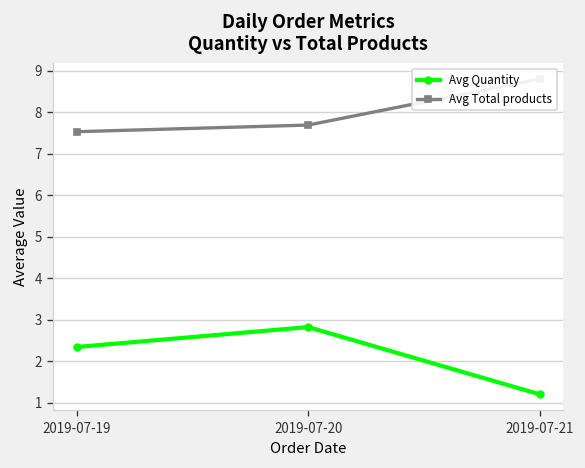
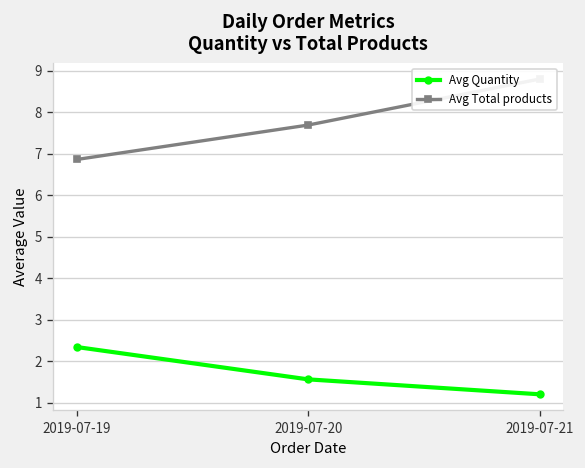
Avg Total products, 2019-07-19: 7.5 -> 6.9
Avg Quantity, 2019-07-20: 2.8 -> 1.6
